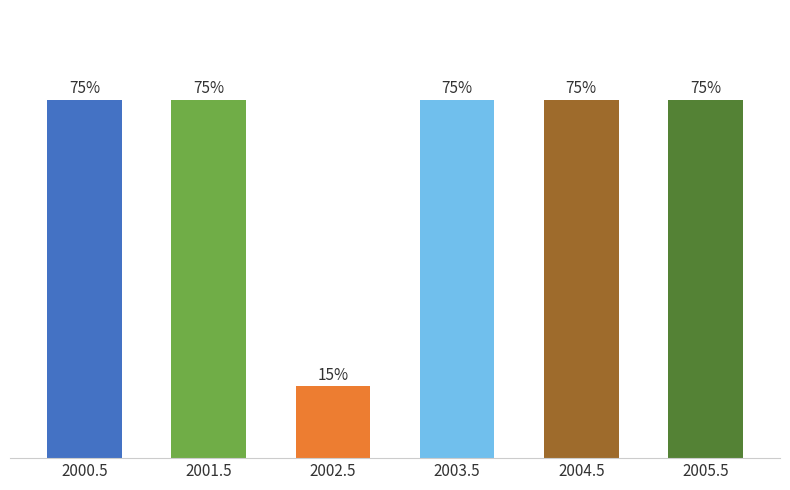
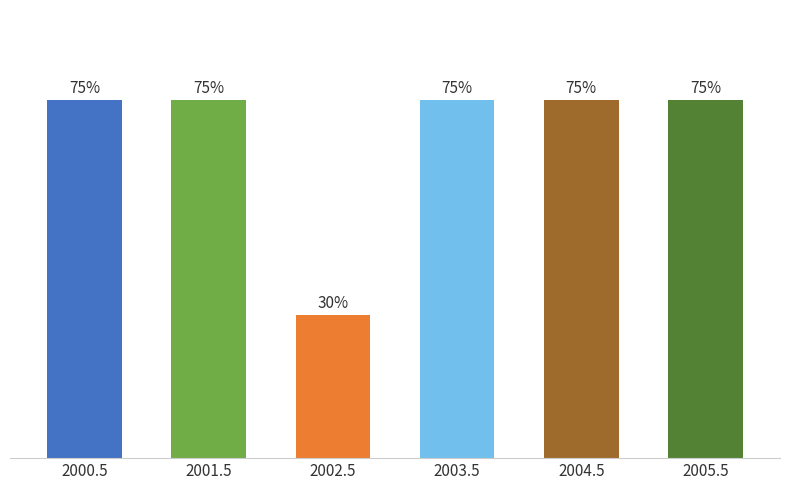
2002.5: 15% -> 30%
